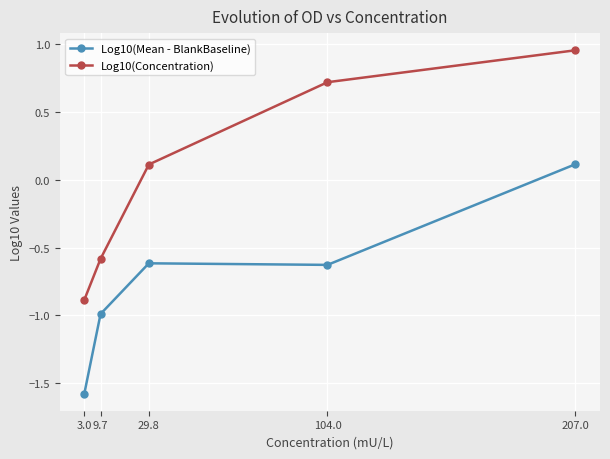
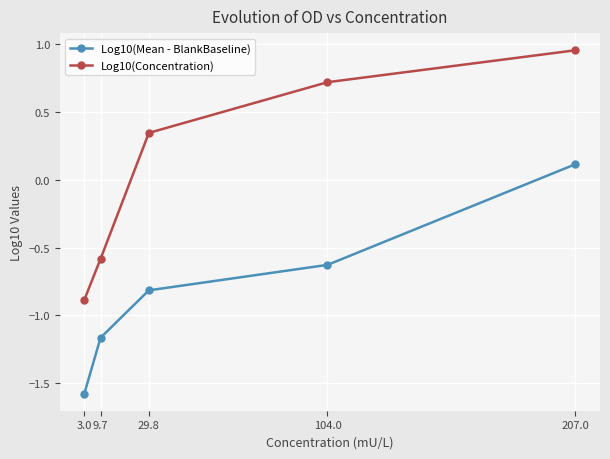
Log10(Mean - BlankBaseline), 9.7: -0.99 -> -1.16
Log10(Mean - BlankBaseline), 29.8: -0.62 -> -0.81
Log10(Concentration), 29.8: 0.11 -> 0.35
